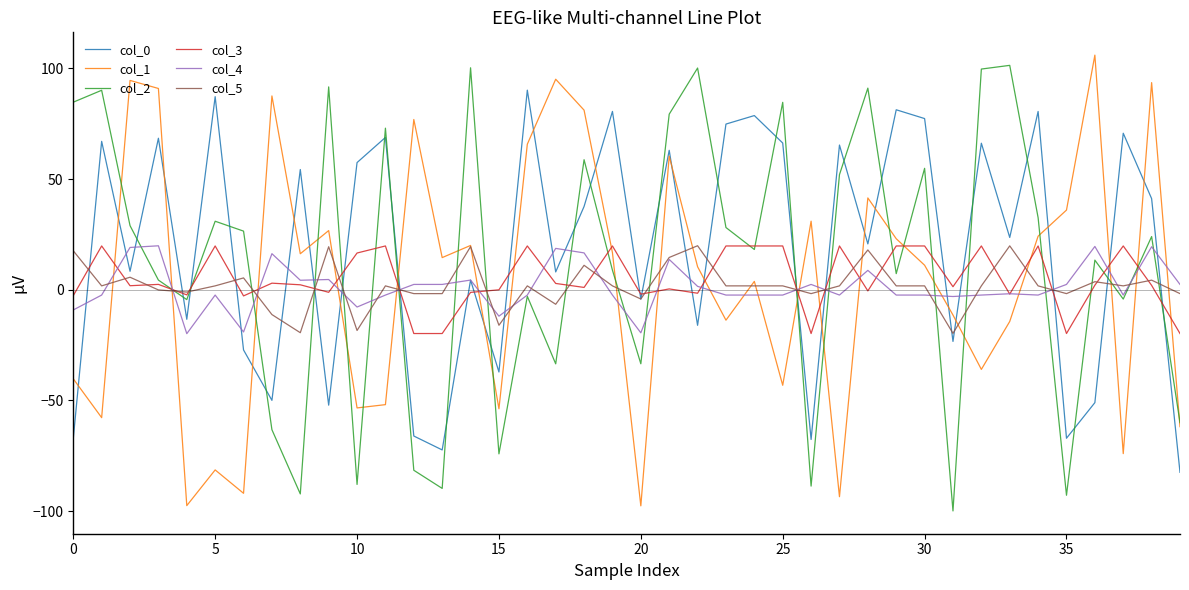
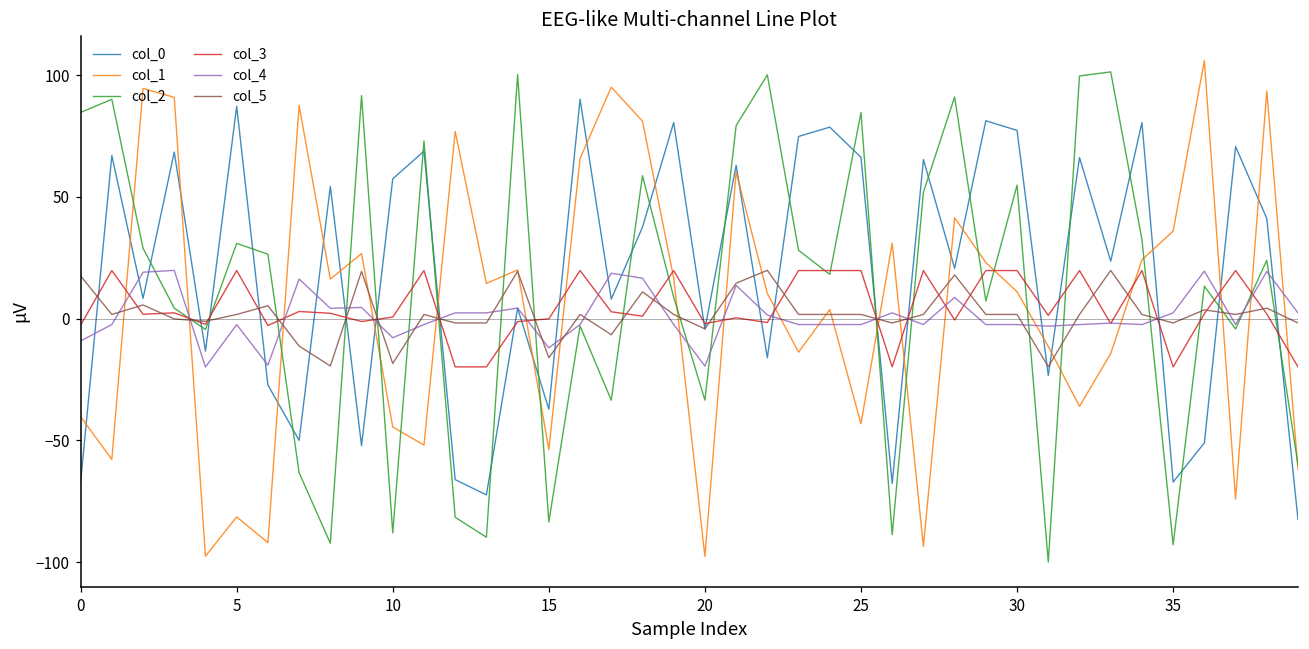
col_1, 10: -53 -> -44
col_3, 10: 17 -> 1
col_2, 15: -74 -> -84
